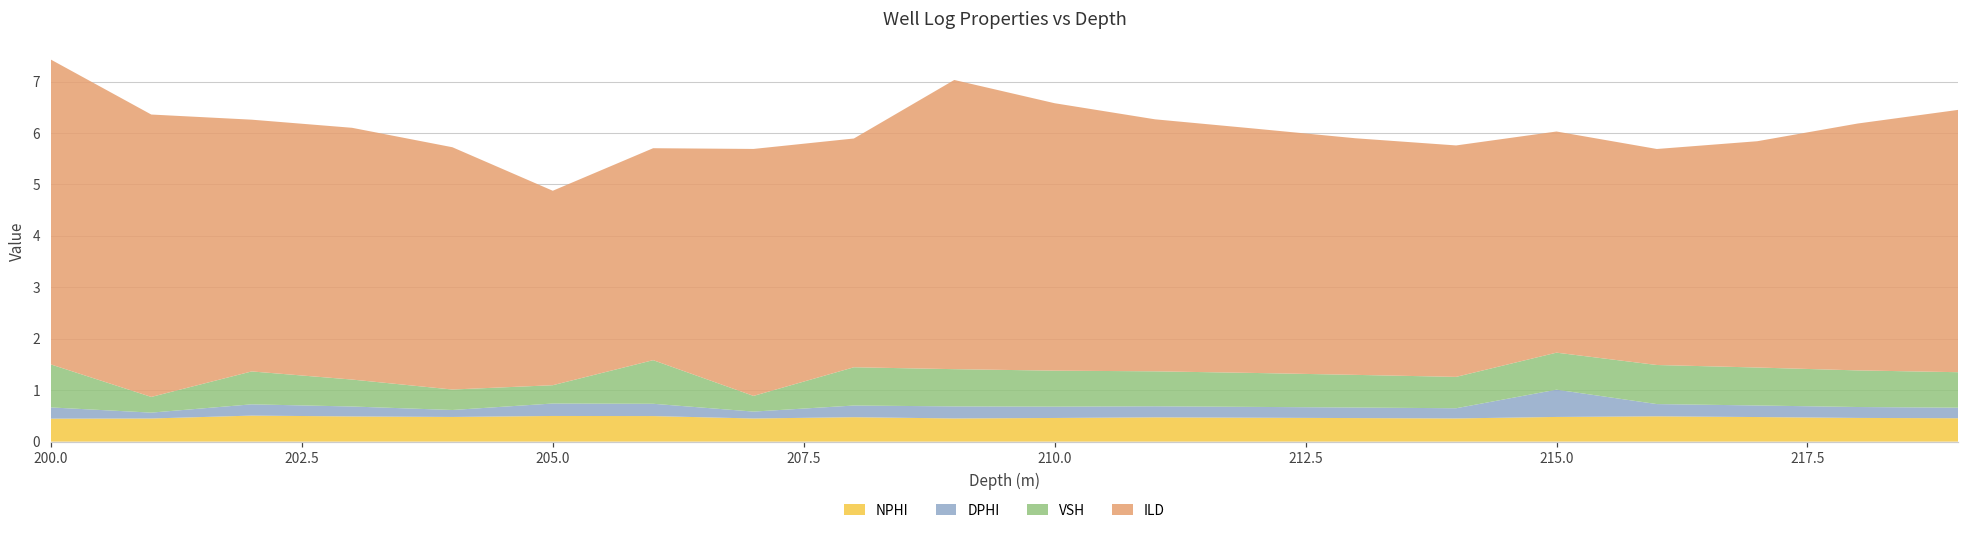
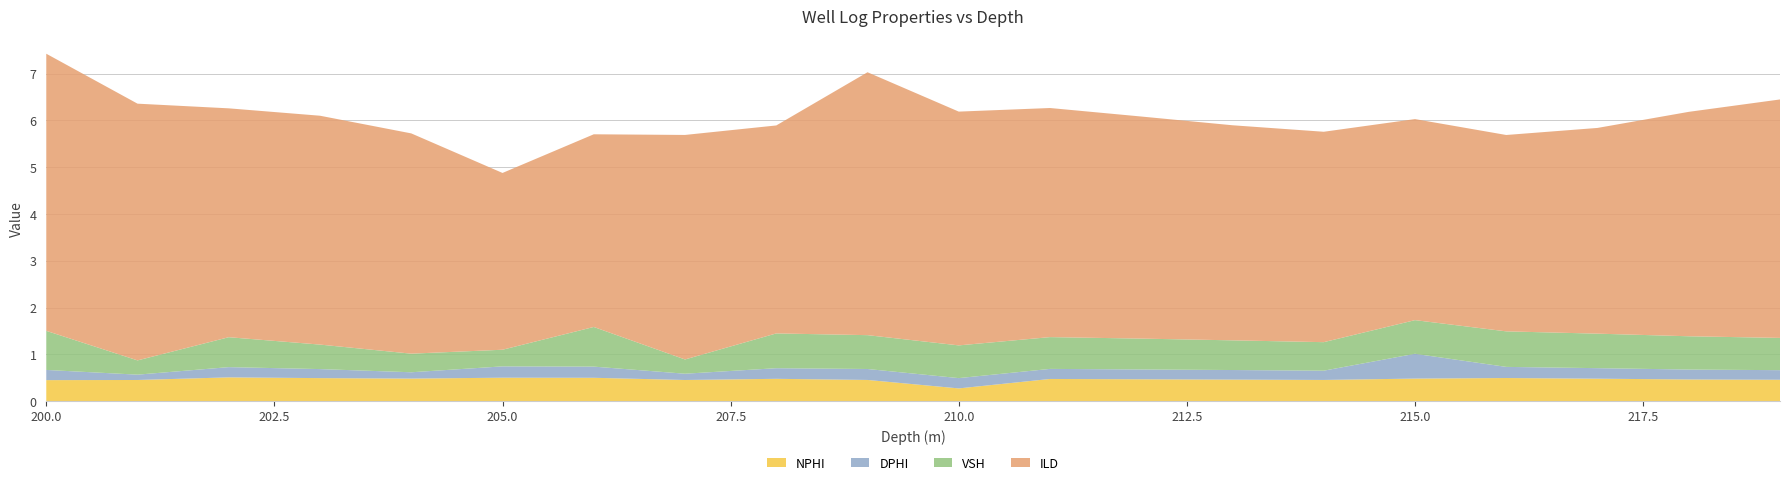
NPHI, 210.0: 0.5 -> 0.3
ILD, 210.0: 5.2 -> 5.0
